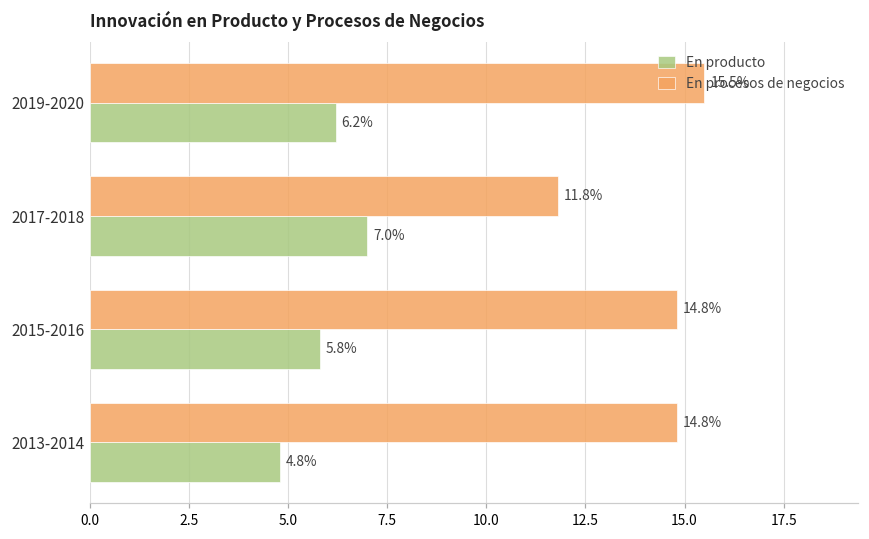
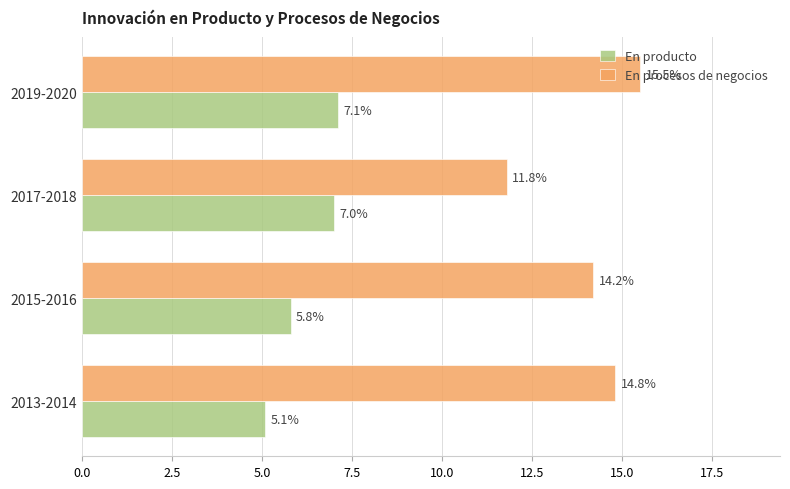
En producto, 2019-2020: 6.2% -> 7.1%
En procesos de negocios, 2015-2016: 14.8% -> 14.2%
En producto, 2013-2014: 4.8% -> 5.1%
